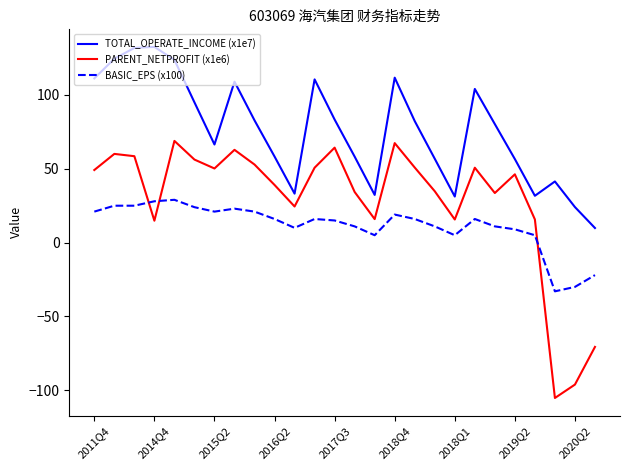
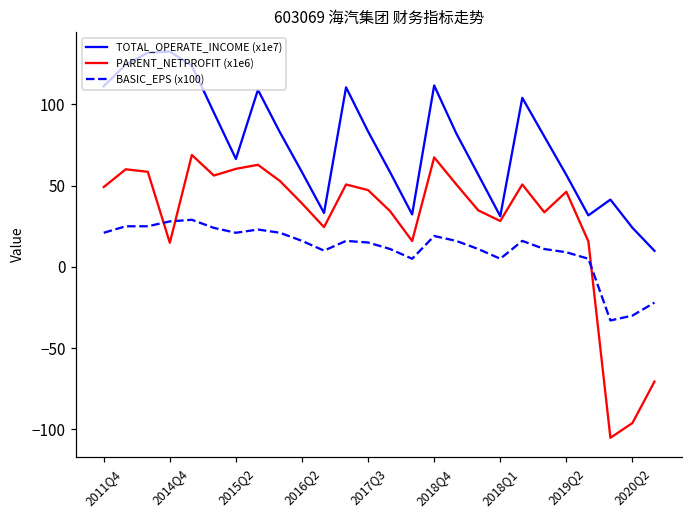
PARENT_NETPROFIT (x1e6), 2015Q2: 50 -> 60
PARENT_NETPROFIT (x1e6), 2017Q3: 64 -> 47
PARENT_NETPROFIT (x1e6), 2018Q1: 16 -> 28
